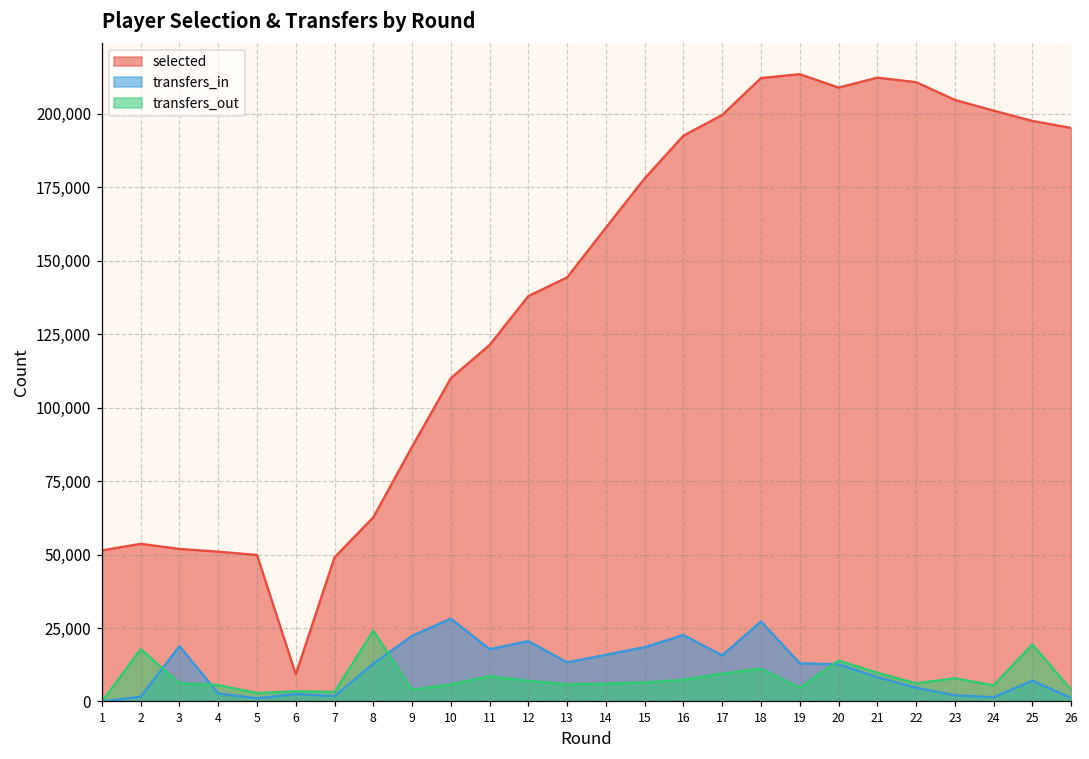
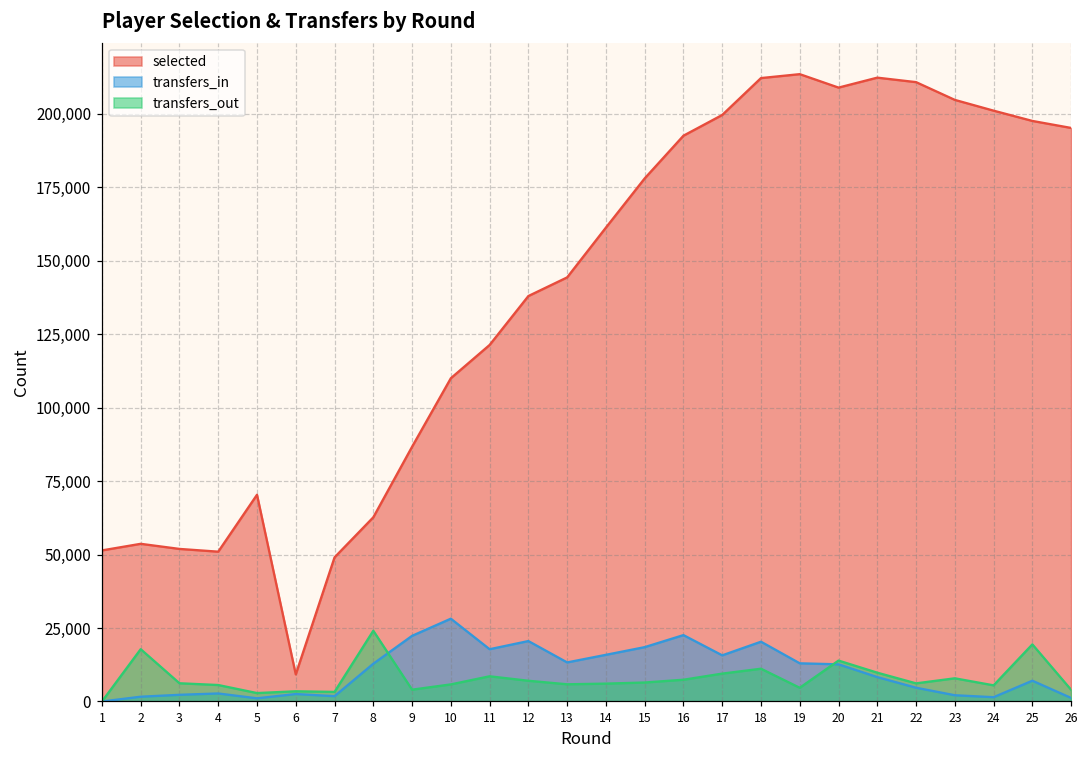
transfers_in, 3: 19,000 -> 2,000
selected, 5: 50,000 -> 70,000
transfers_in, 18: 27,000 -> 20,000
